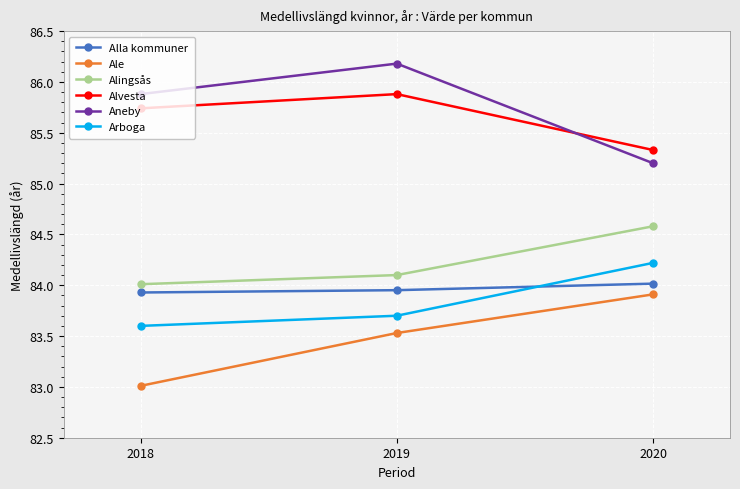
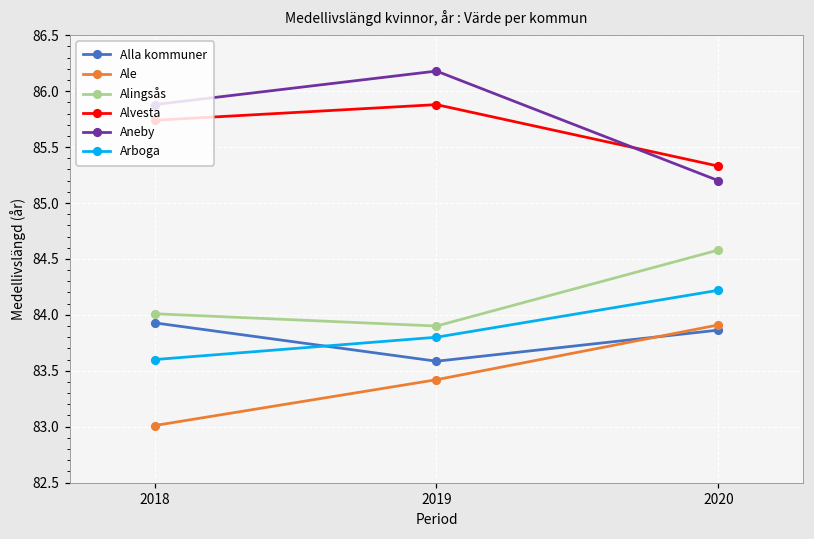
Alla kommuner, 2019: 83.95 -> 83.59
Ale, 2019: 83.53 -> 83.42
Alingsås, 2019: 84.1 -> 83.9
Arboga, 2019: 83.7 -> 83.8
Alla kommuner, 2020: 84.02 -> 83.86
